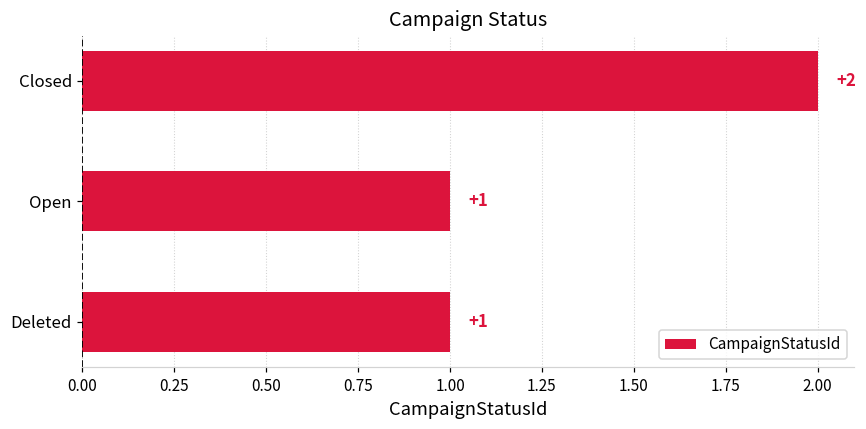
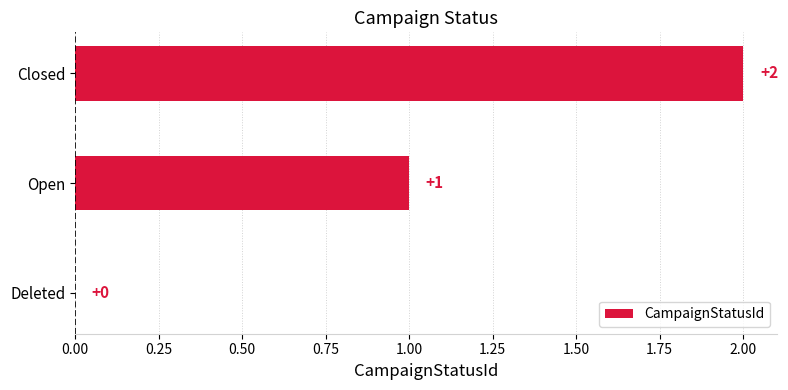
Deleted: +1 -> +0
